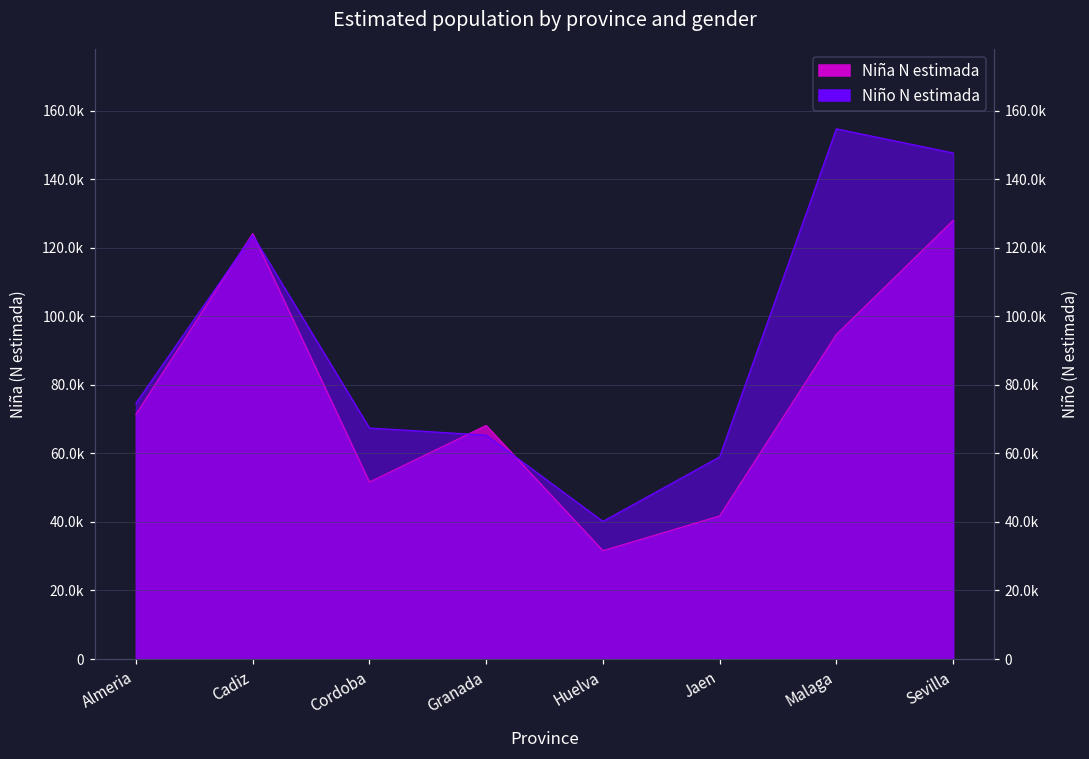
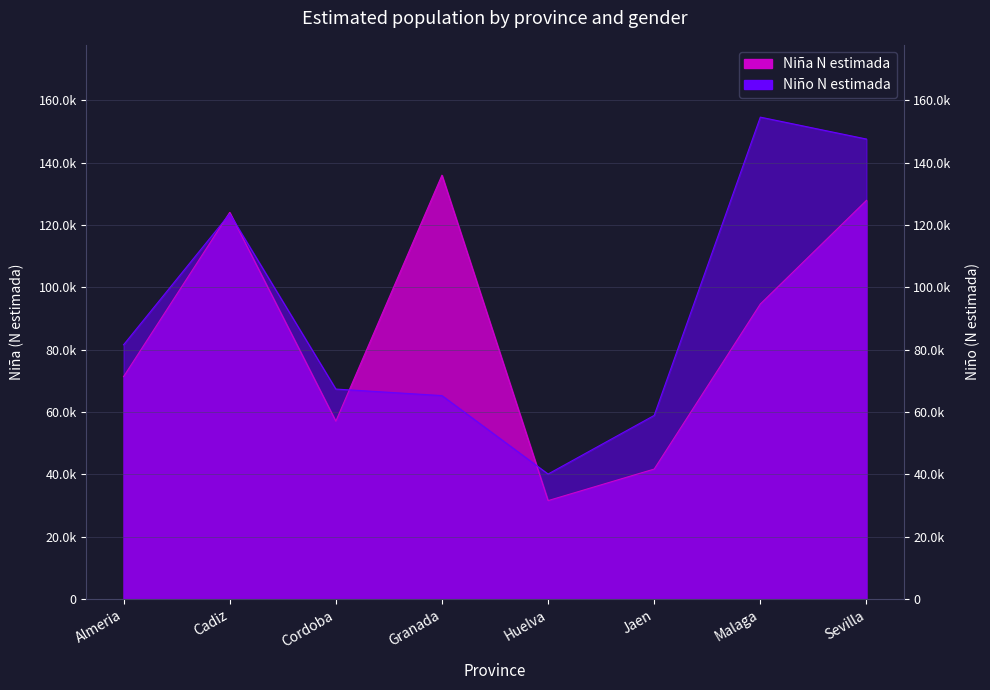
Niño N estimada, Almeria: 75000 -> 82000
Niña N estimada, Cordoba: 52000 -> 57000
Niña N estimada, Granada: 68000 -> 136000
